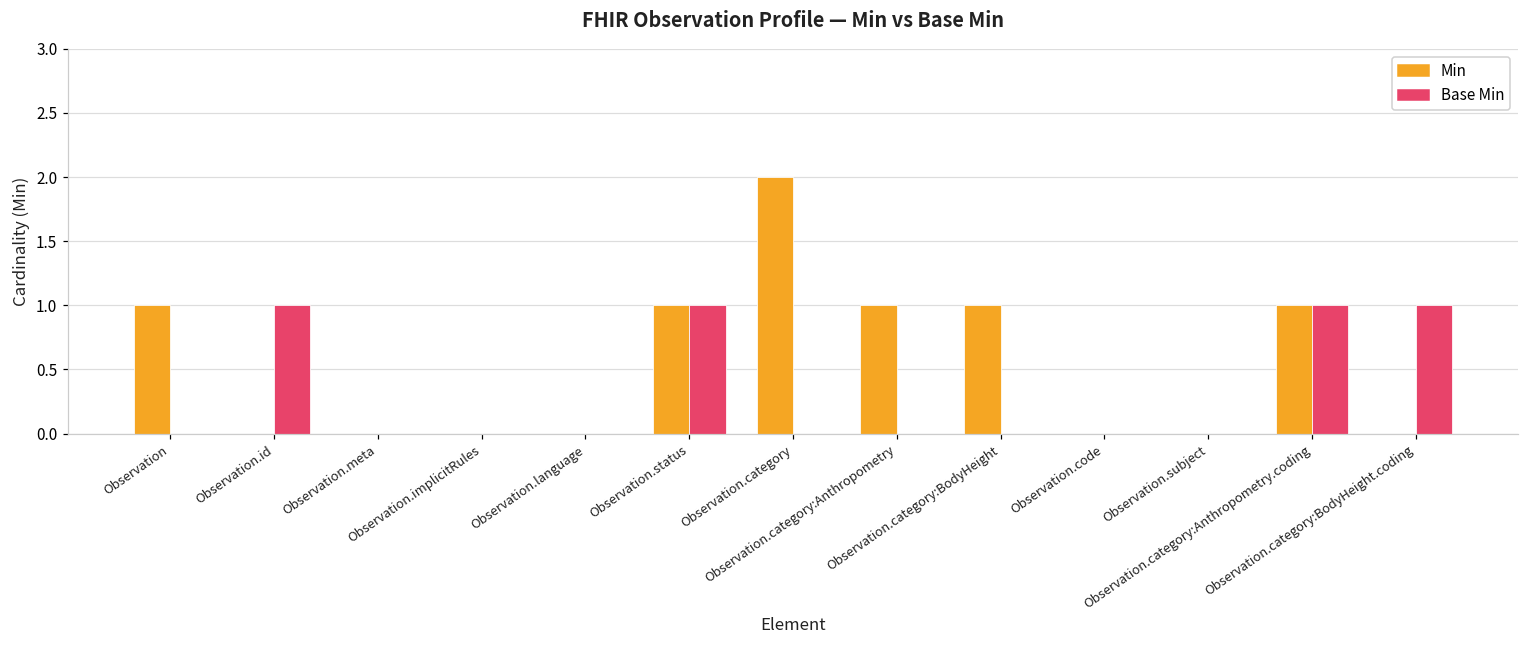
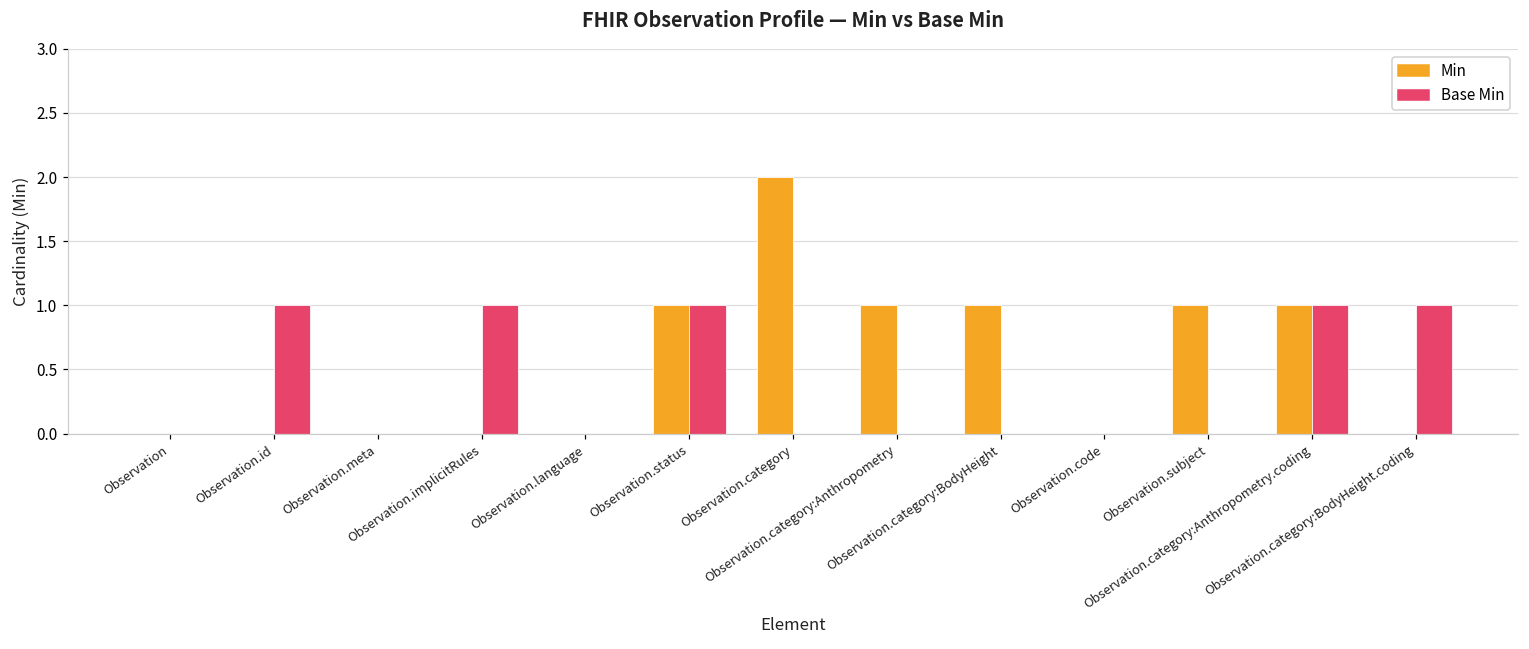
Min, Observation: 1 -> 0
Base Min, Observation.implicitRules: 0 -> 1
Min, Observation.subject: 0 -> 1
